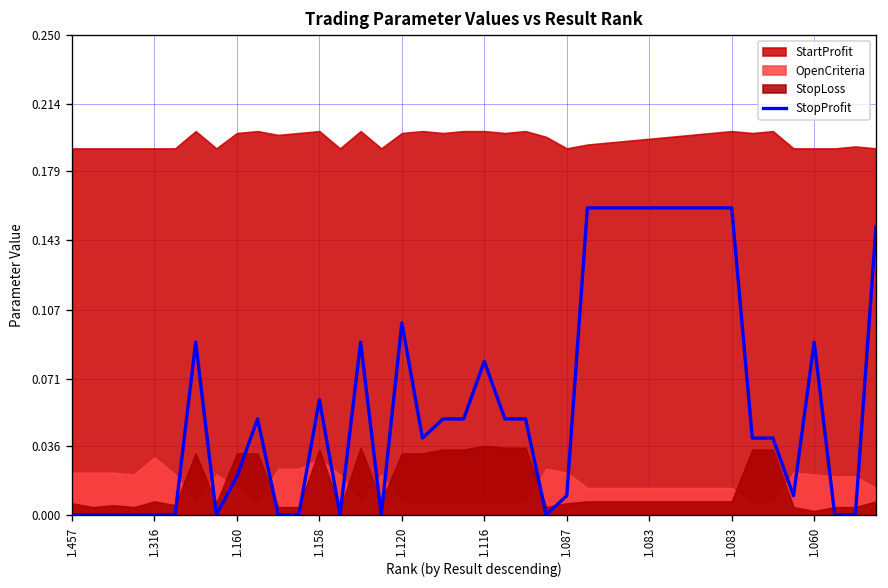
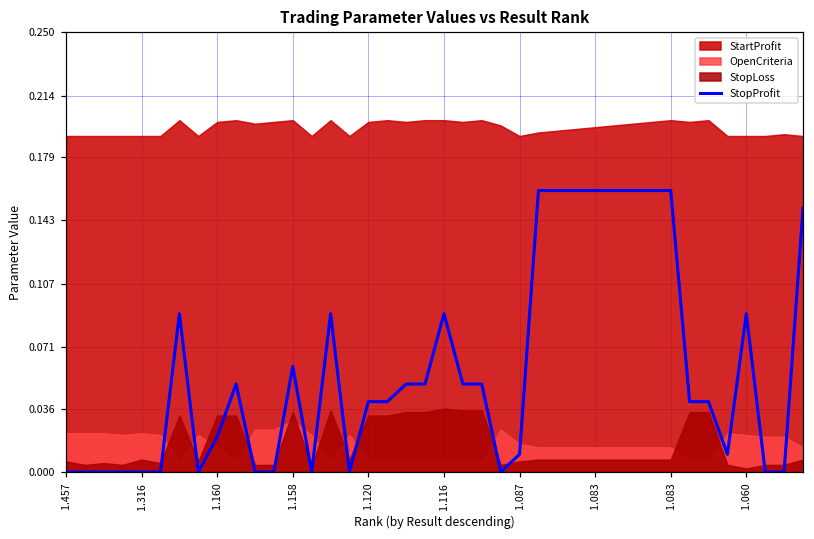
OpenCriteria, 1.316: 0.030 -> 0.022
StopProfit, 1.120: 0.10 -> 0.04
StopProfit, 1.116: 0.08 -> 0.09
OpenCriteria, 1.087: 0.022 -> 0.016
